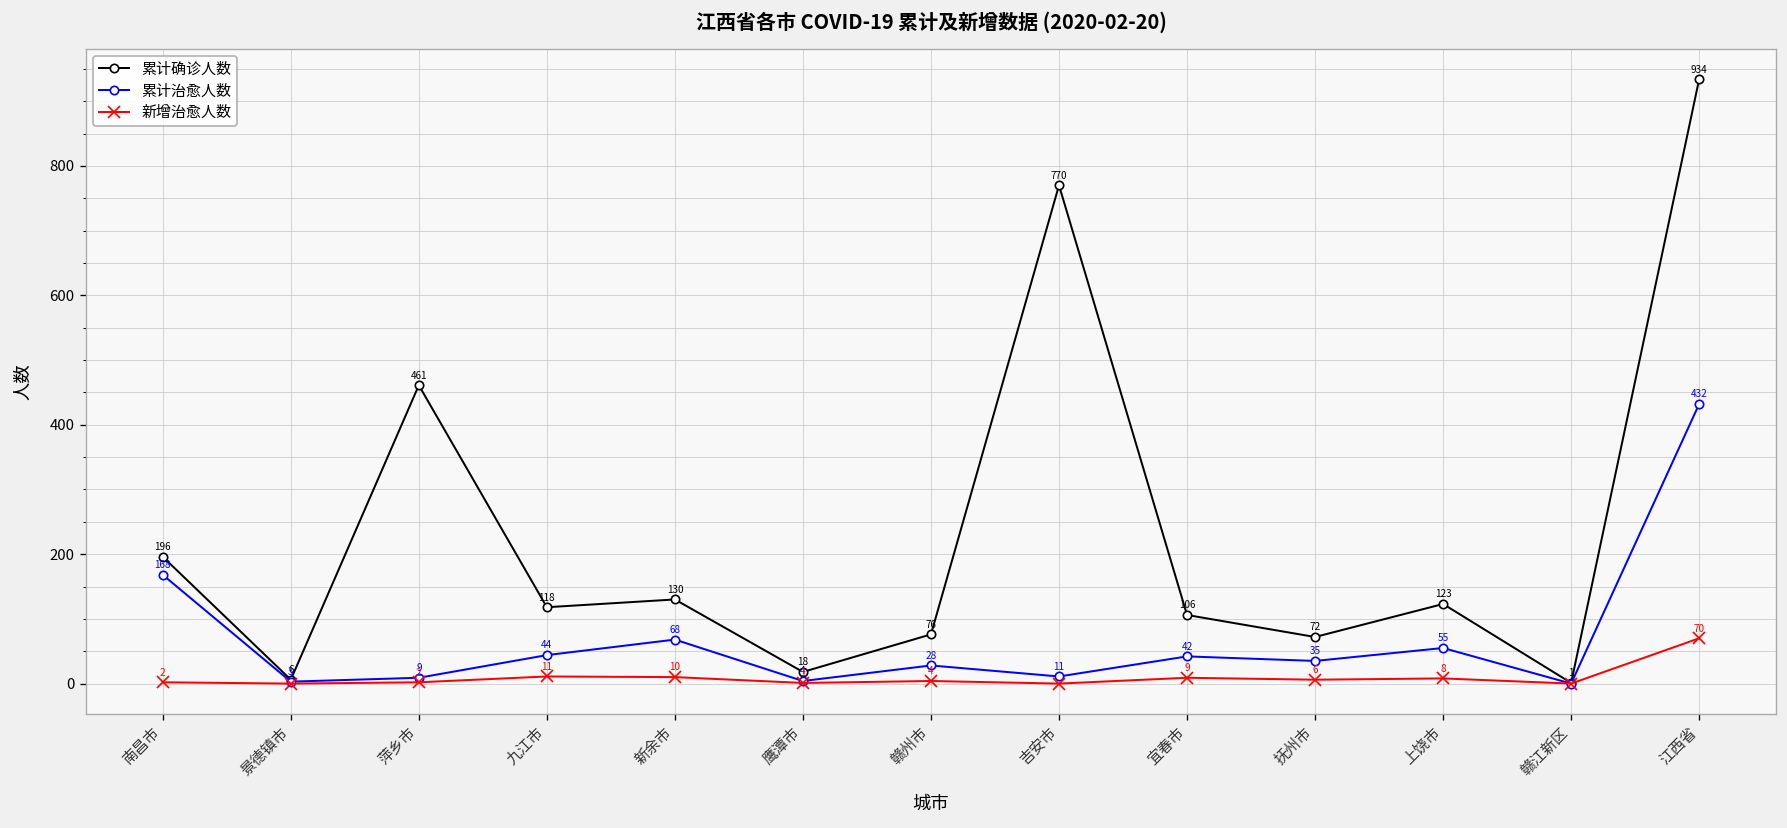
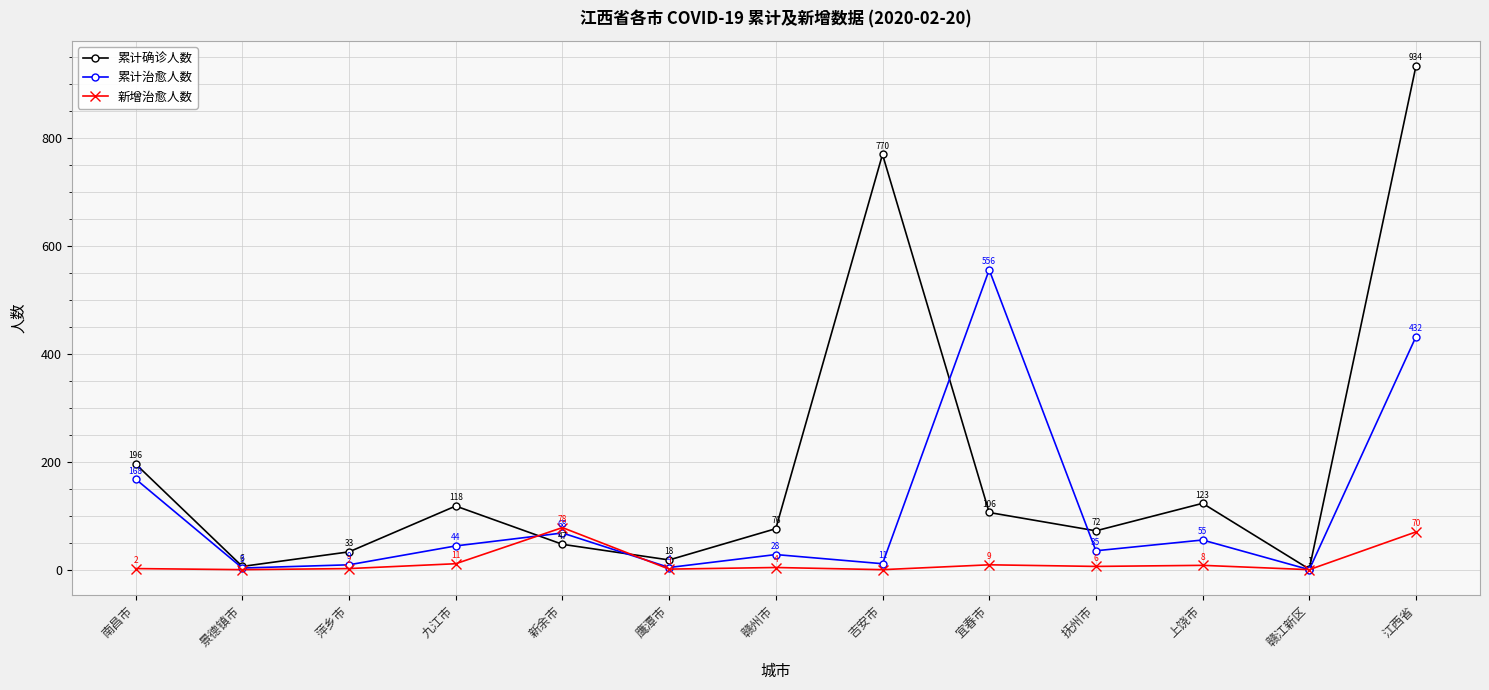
累计确诊人数, 萍乡市: 461 -> 33
累计确诊人数, 新余市: 130 -> 47
新增治愈人数, 新余市: 10 -> 78
累计治愈人数, 宜春市: 42 -> 556
